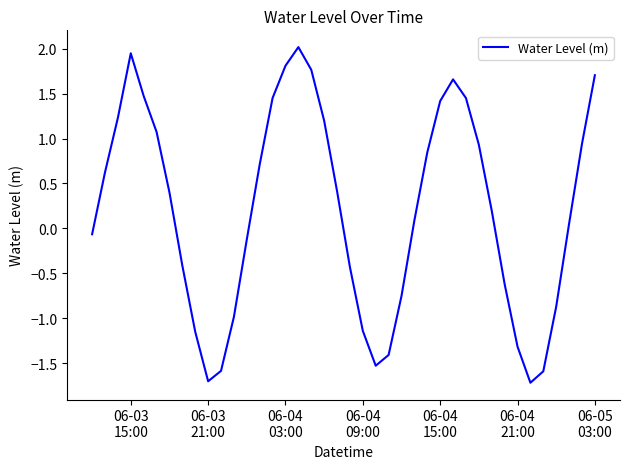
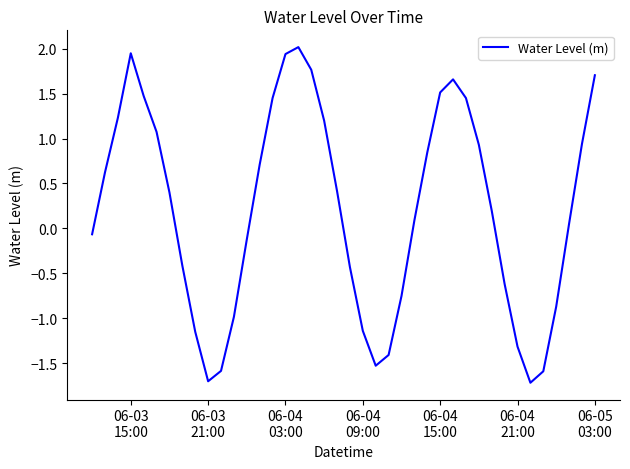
06-04 03:00: 1.8 -> 1.9
06-04 15:00: 1.4 -> 1.5
